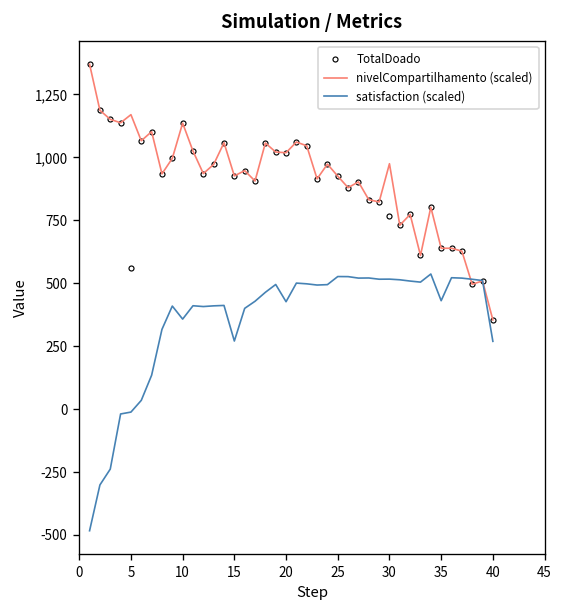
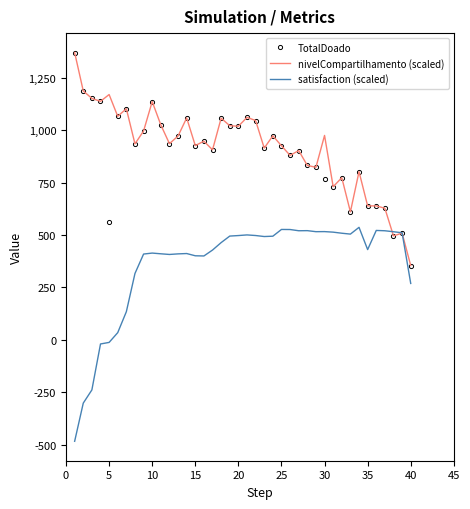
satisfaction (scaled), 10: 360 -> 410
satisfaction (scaled), 15: 270 -> 400
satisfaction (scaled), 20: 430 -> 500
